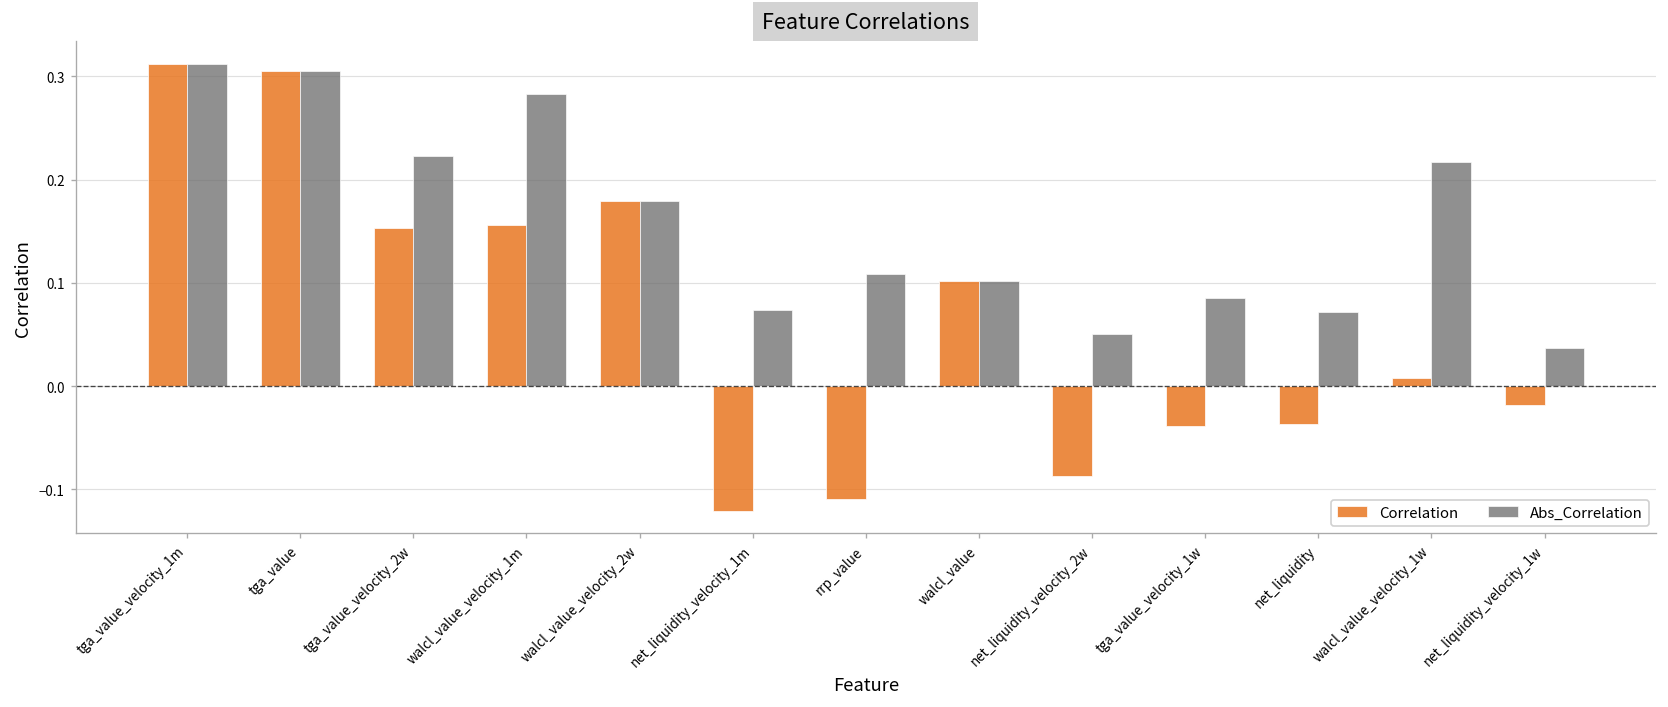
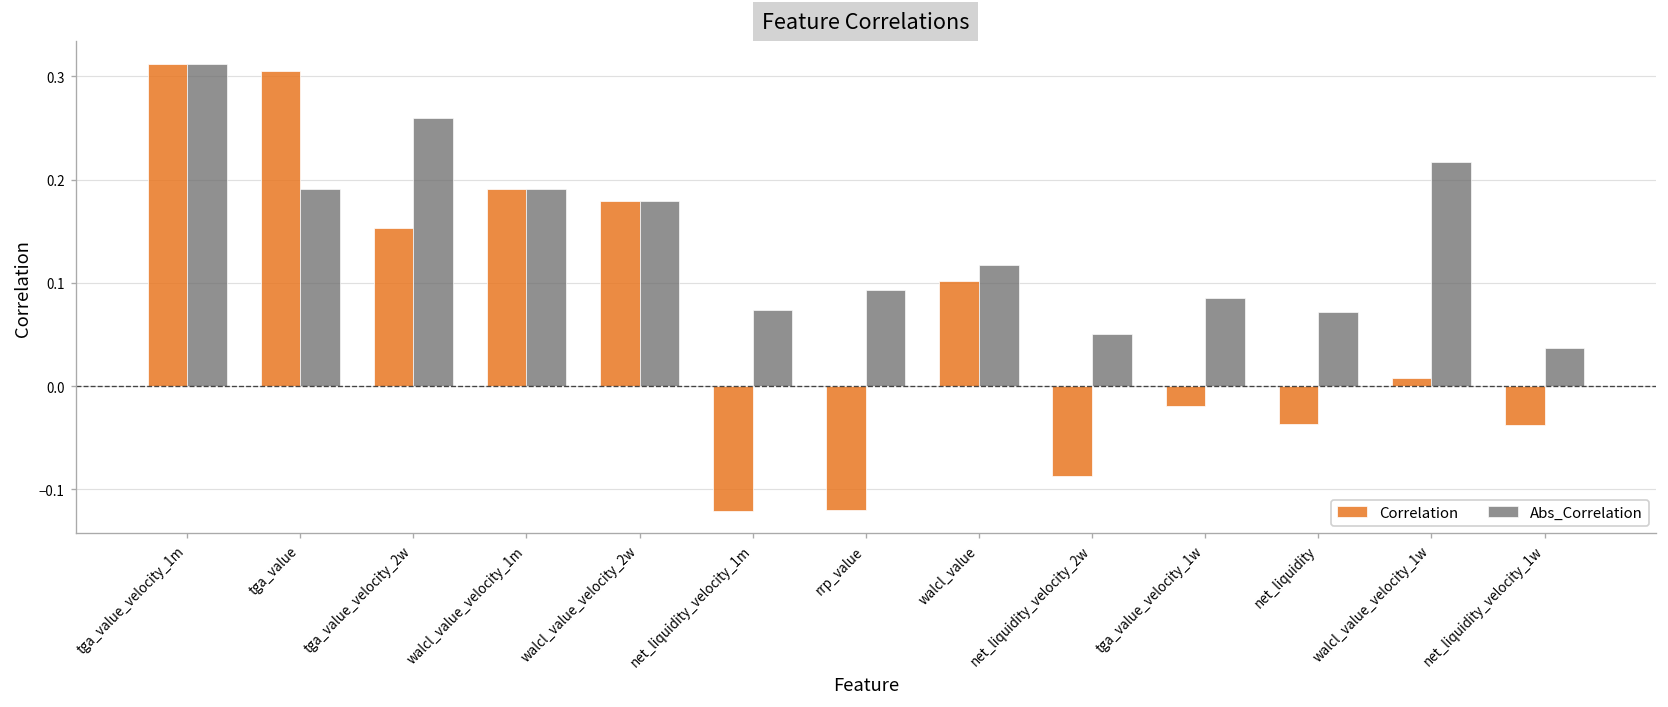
Abs_Correlation, tga_value: 0.31 -> 0.19
Abs_Correlation, tga_value_velocity_2w: 0.22 -> 0.26
Correlation, walcl_value_velocity_1m: 0.16 -> 0.19
Abs_Correlation, walcl_value_velocity_1m: 0.28 -> 0.19
Correlation, rrp_value: -0.11 -> -0.12
Abs_Correlation, rrp_value: 0.11 -> 0.09
Abs_Correlation, walcl_value: 0.10 -> 0.12
Correlation, tga_value_velocity_1w: -0.04 -> -0.02
Correlation, net_liquidity_velocity_1w: -0.02 -> -0.04
